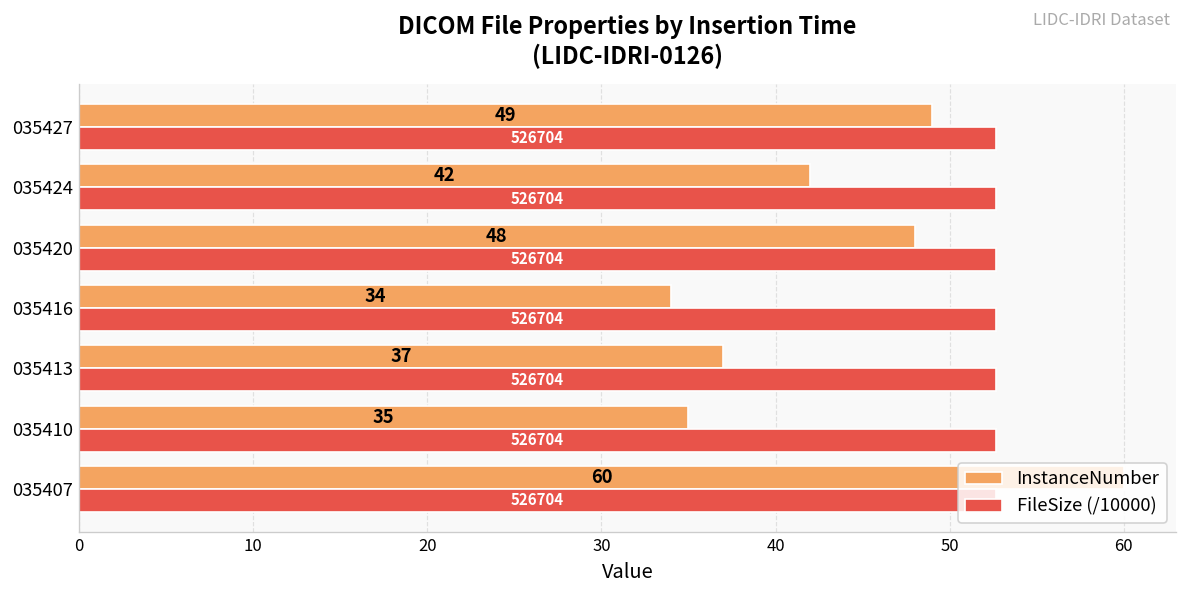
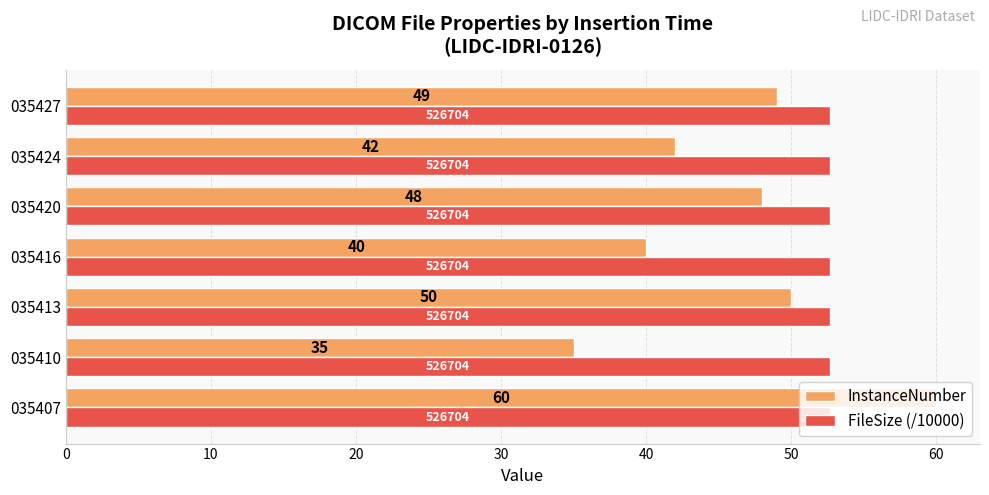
InstanceNumber, 035416: 34 -> 40
InstanceNumber, 035413: 37 -> 50
